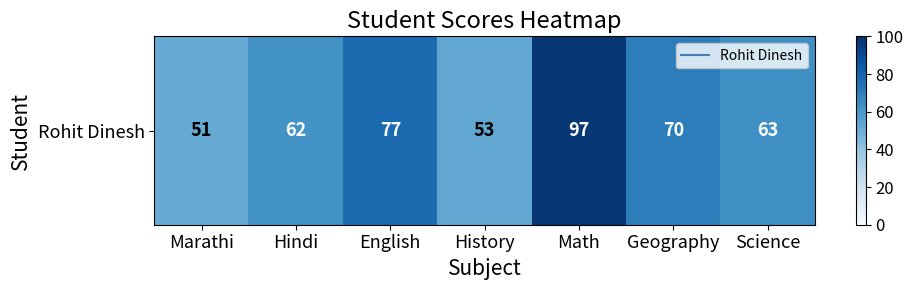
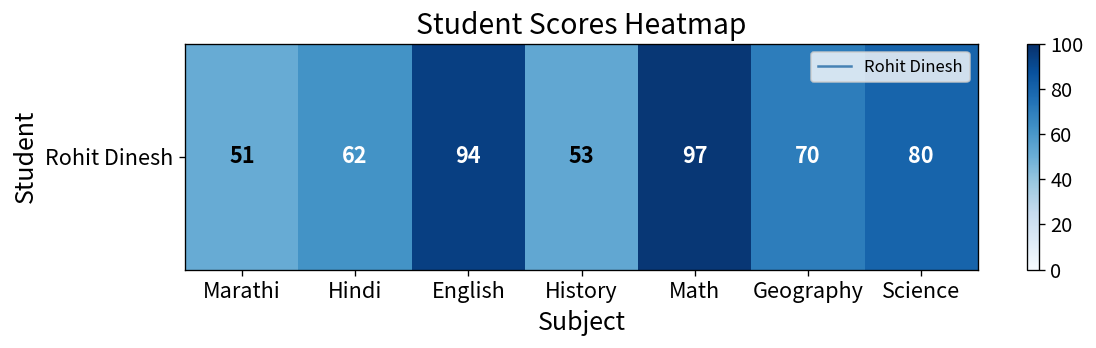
Rohit Dinesh, English: 77 -> 94
Rohit Dinesh, Science: 63 -> 80
